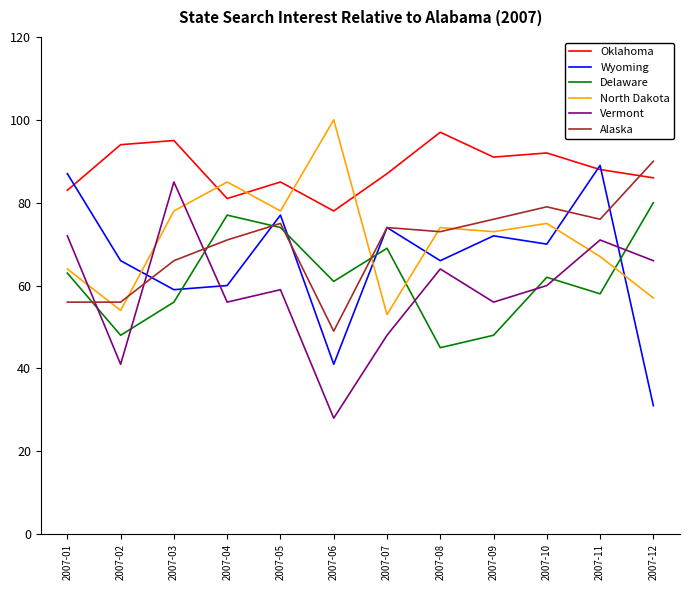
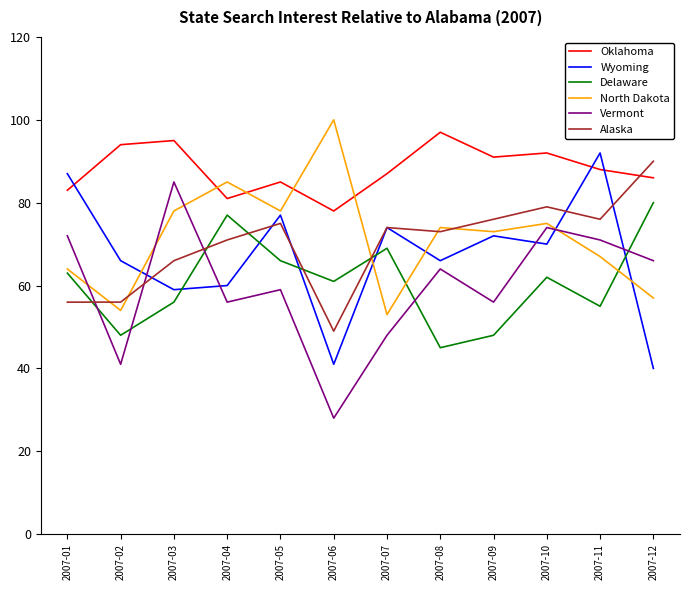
Delaware, 2007-05: 74 -> 66
Vermont, 2007-10: 60 -> 74
Wyoming, 2007-11: 89 -> 92
Delaware, 2007-11: 58 -> 55
Wyoming, 2007-12: 31 -> 40
